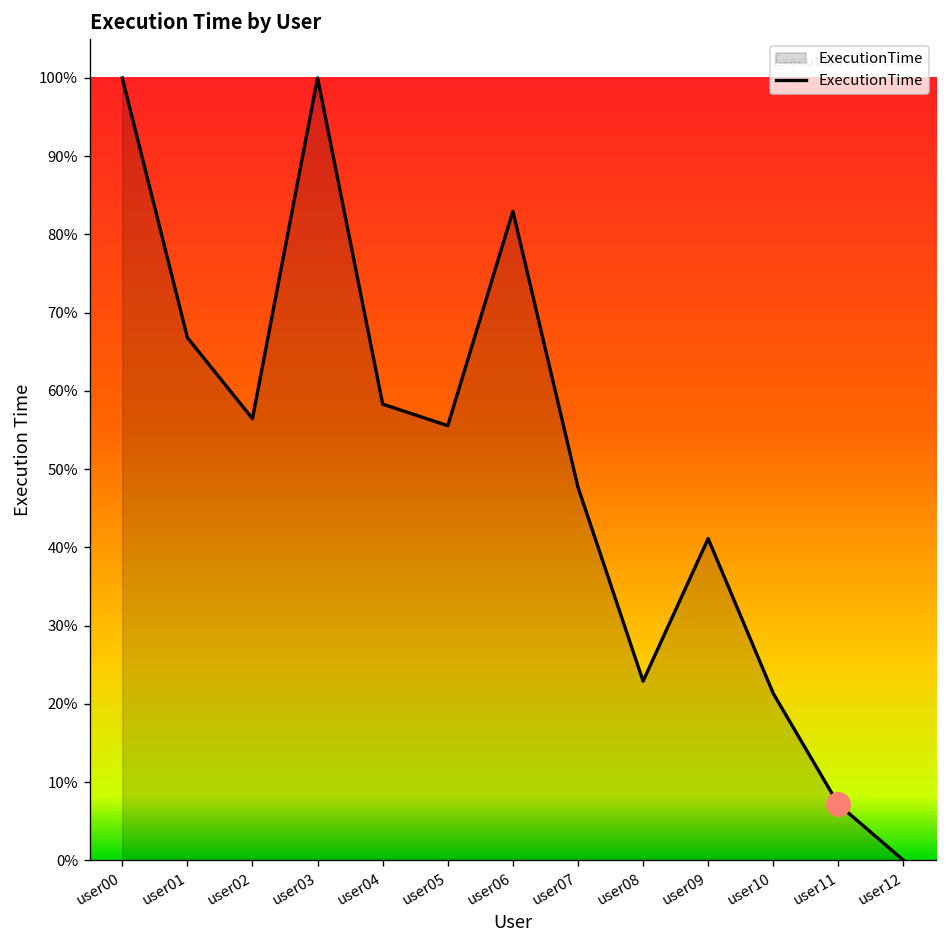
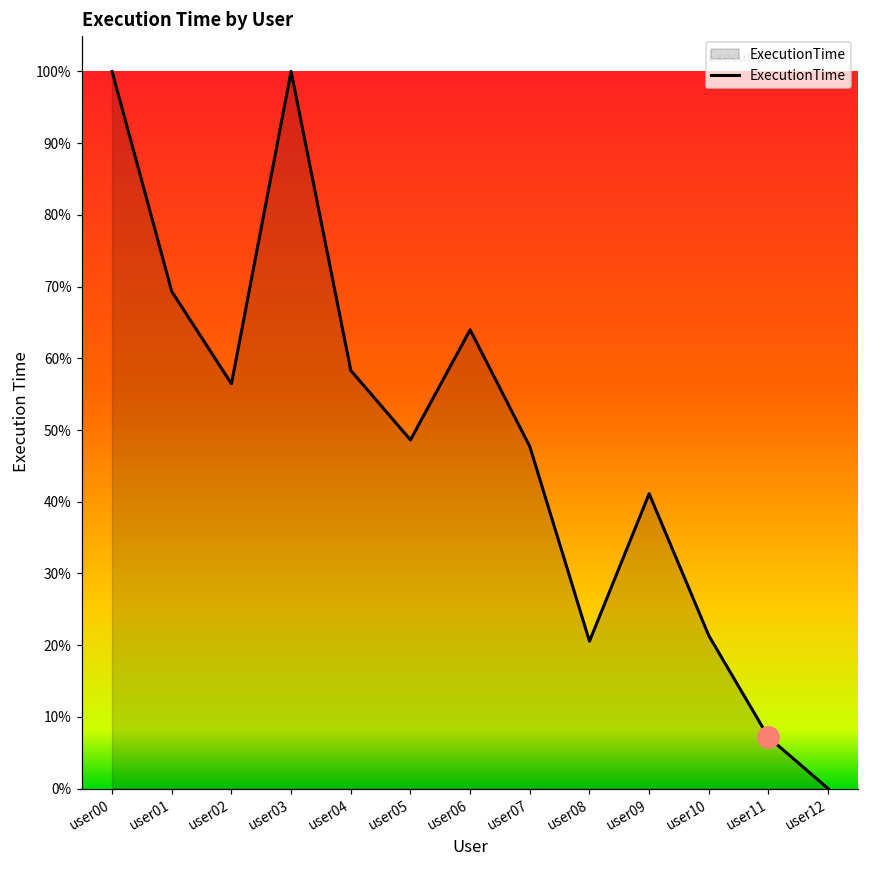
ExecutionTime, user01: 67% -> 69%
ExecutionTime, user05: 56% -> 49%
ExecutionTime, user06: 83% -> 64%
ExecutionTime, user08: 23% -> 21%
